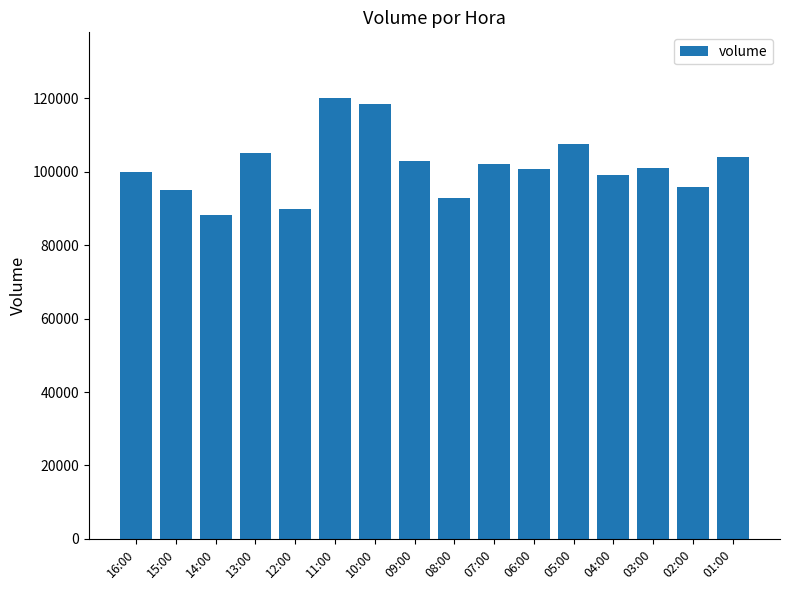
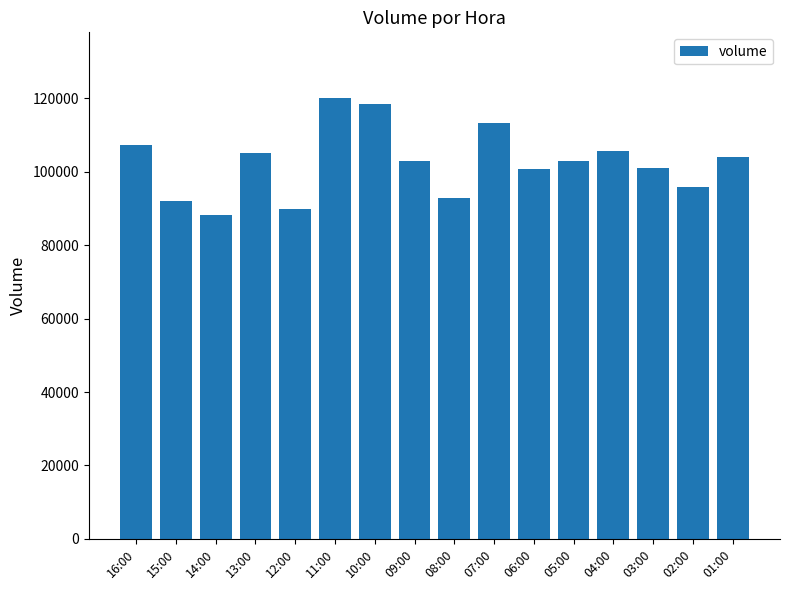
16:00: 100000 -> 107000
15:00: 95000 -> 92000
07:00: 102000 -> 113000
05:00: 107000 -> 103000
04:00: 99000 -> 106000
